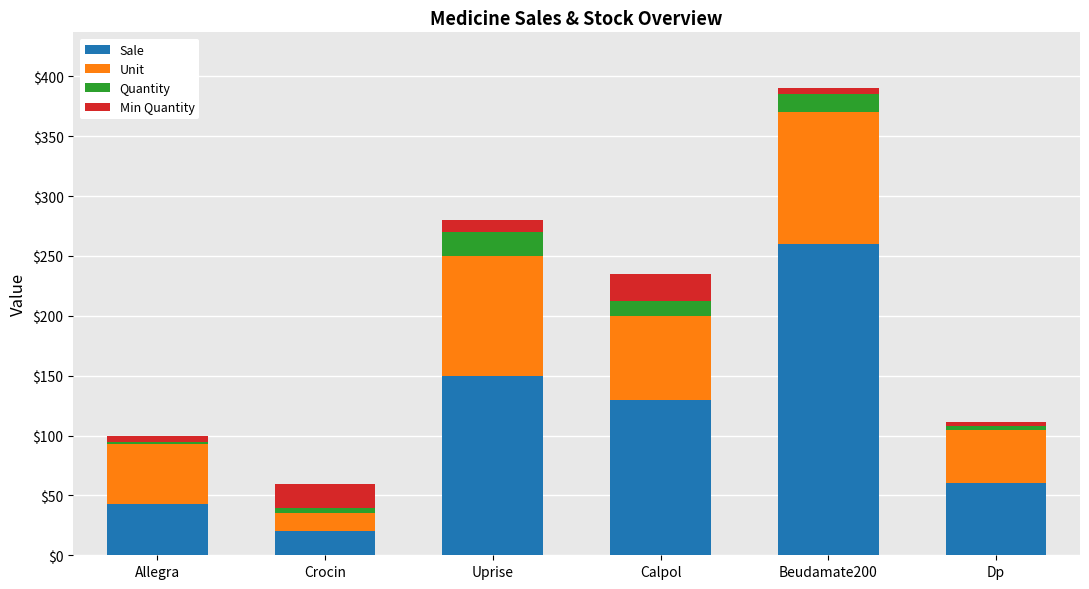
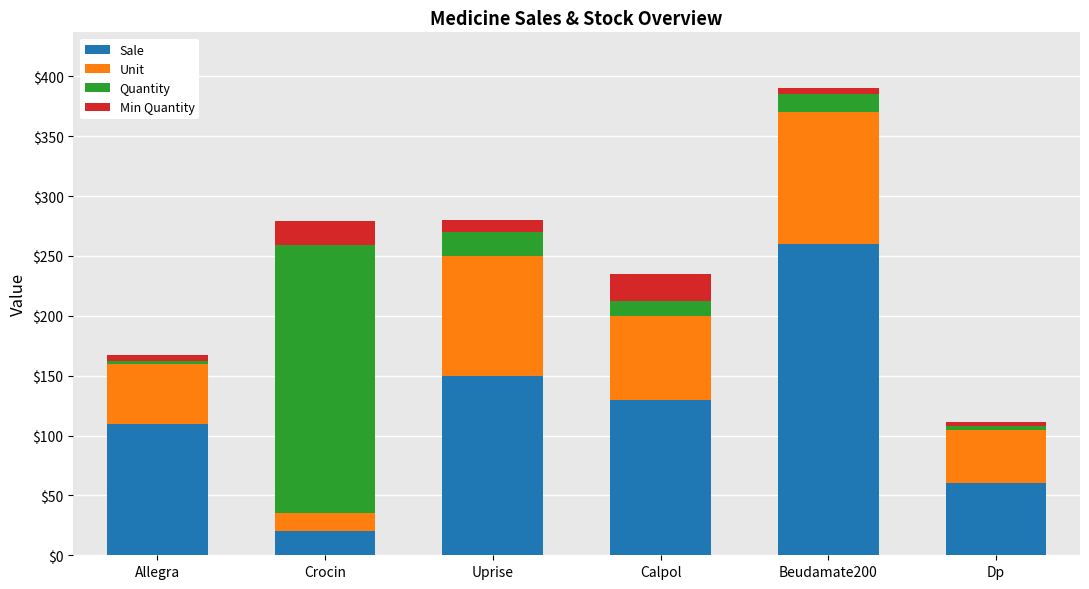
Sale, Allegra: $43 -> $110
Quantity, Crocin: $4 -> $224
